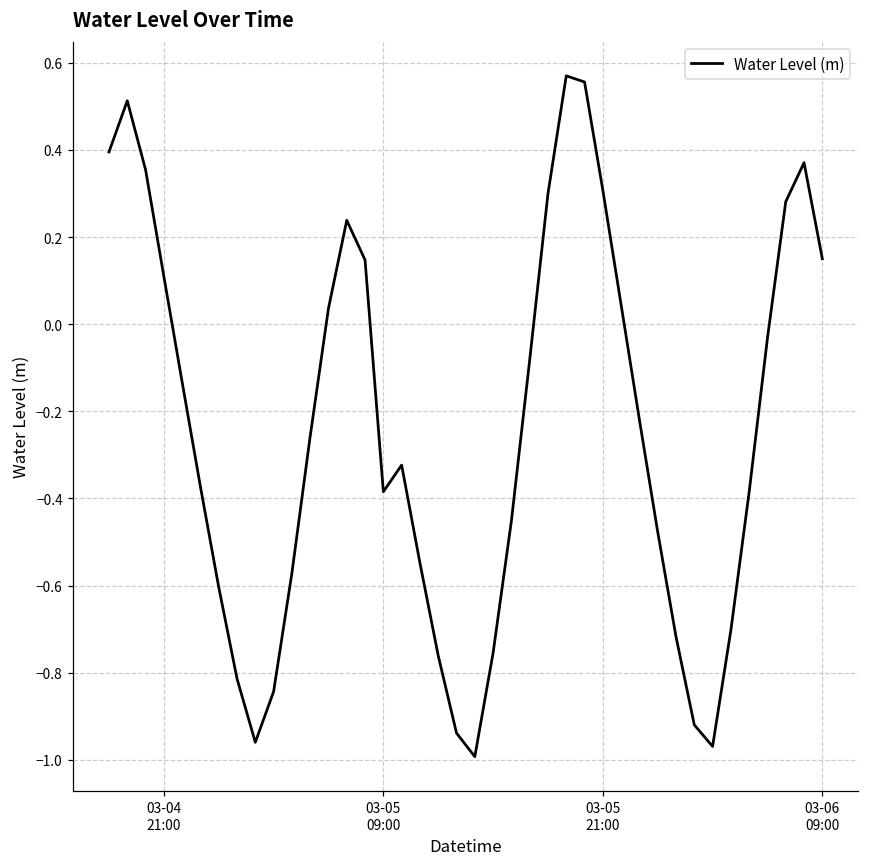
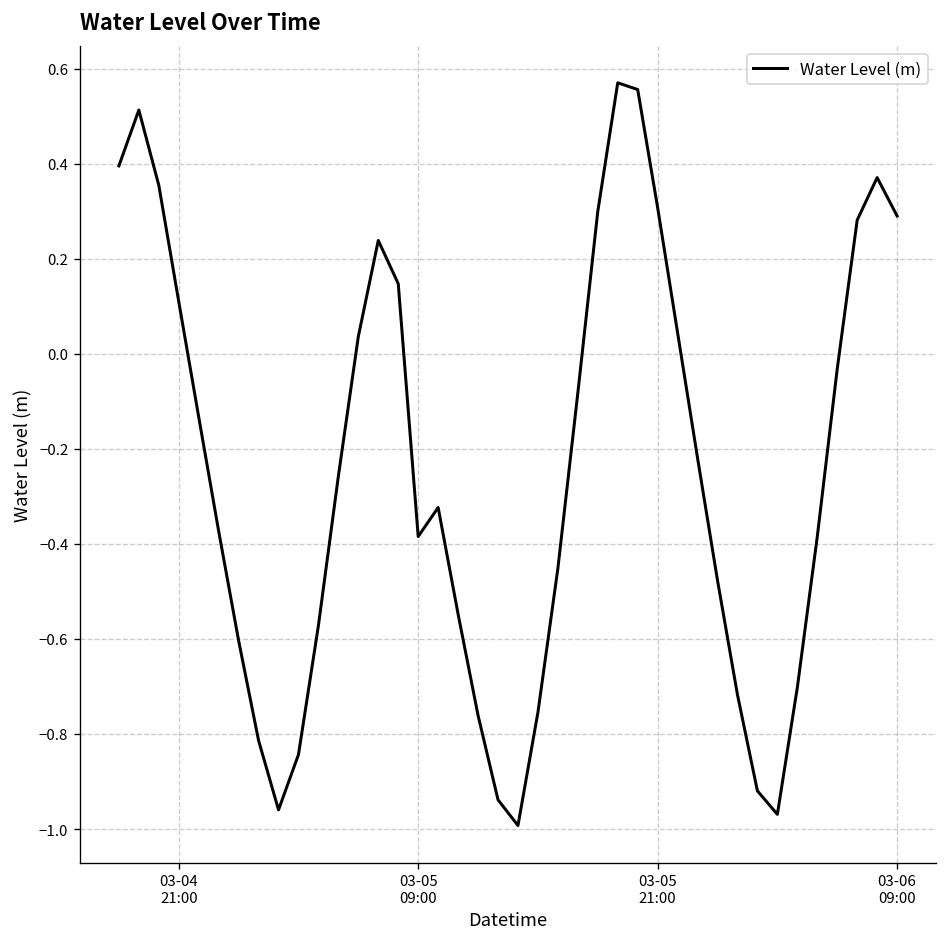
03-06 09:00: 0.15 -> 0.29
